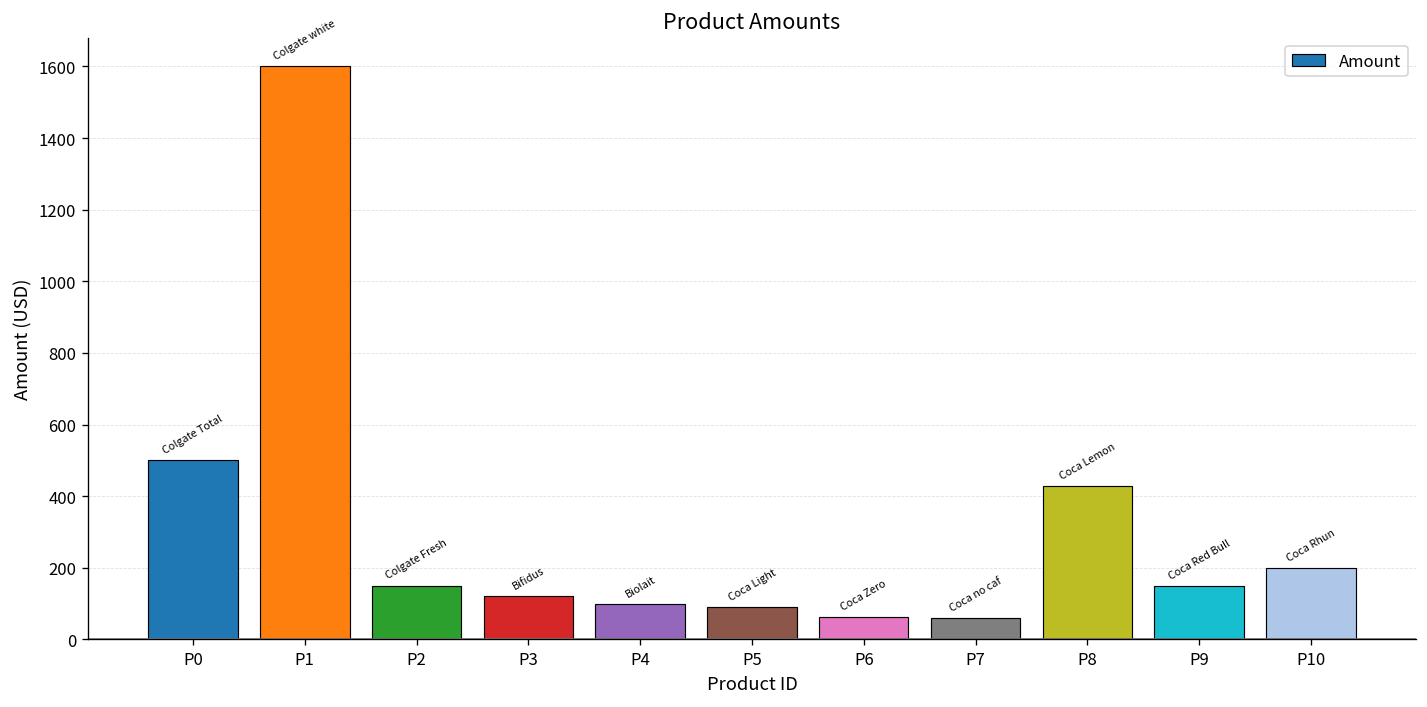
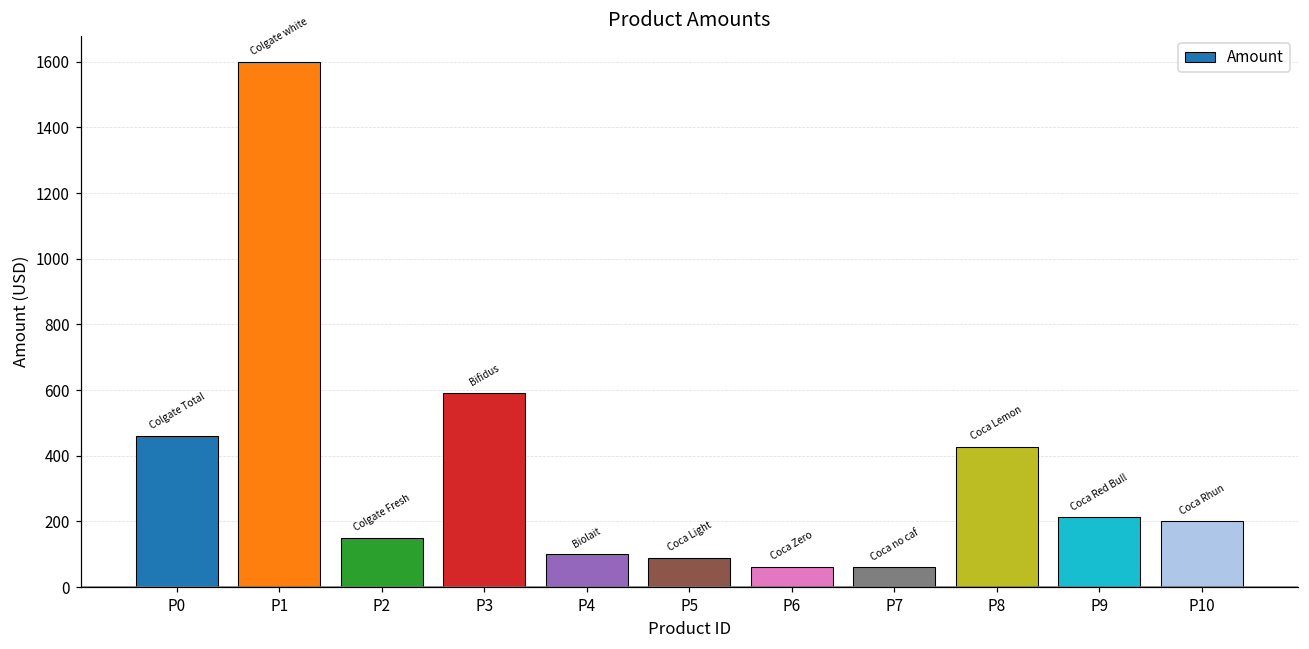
P0: 500 -> 460
P3: 120 -> 590
P9: 150 -> 210
